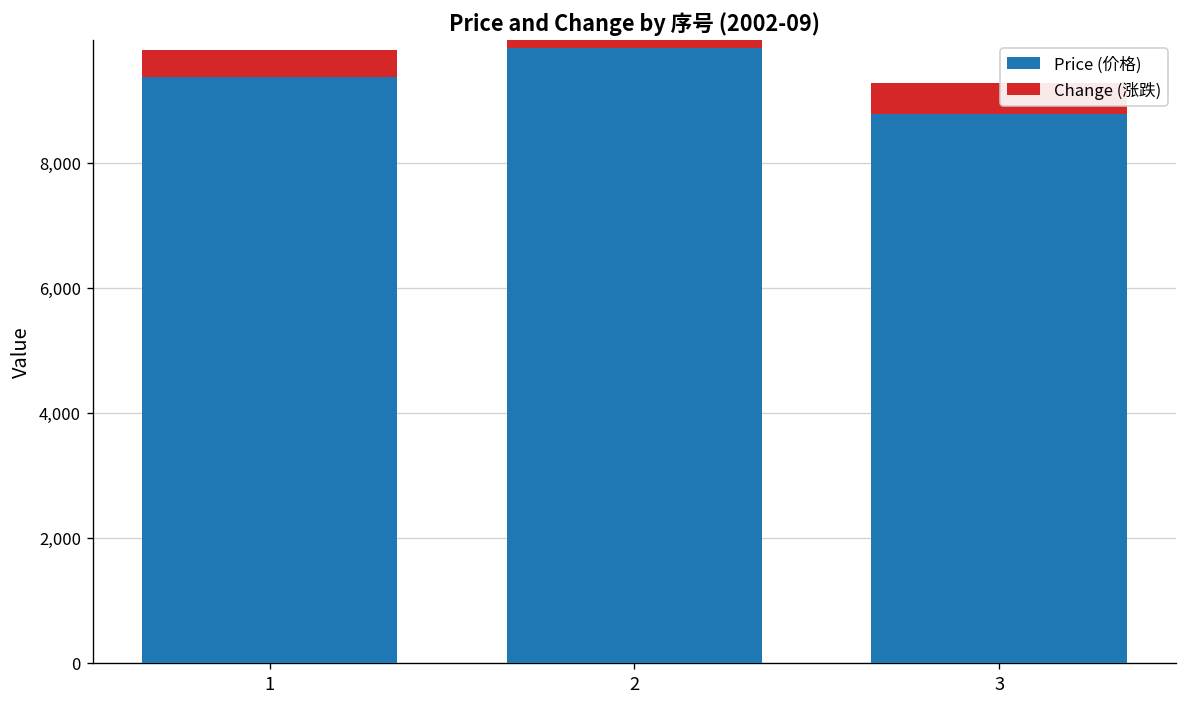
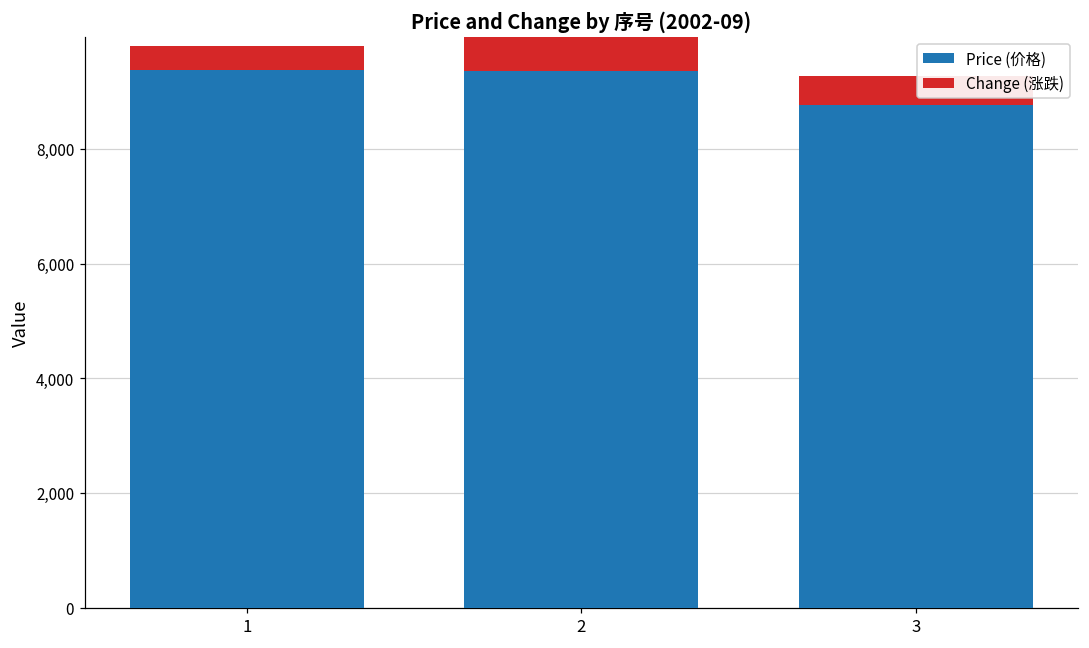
Change (涨跌), 2: -100 -> -600
